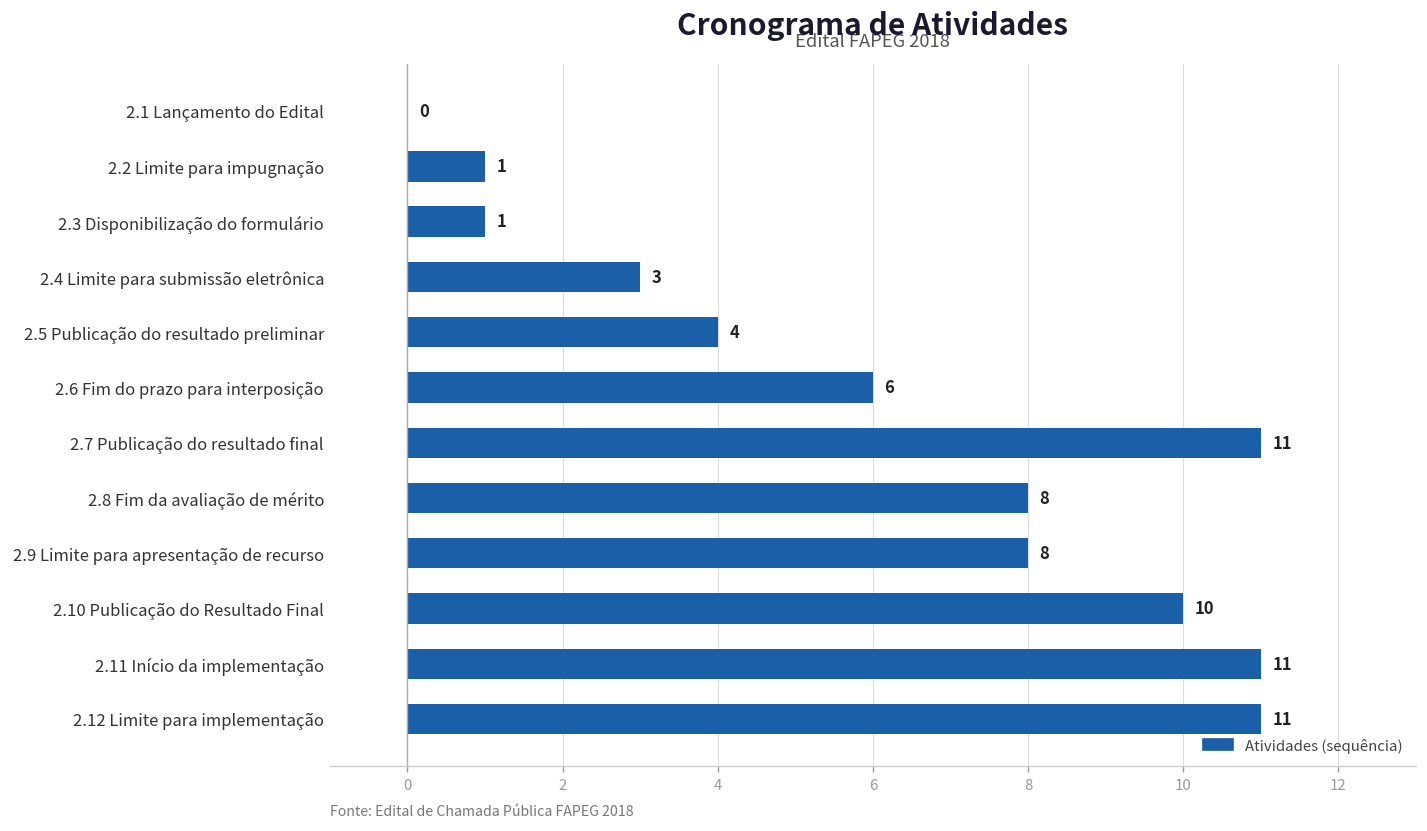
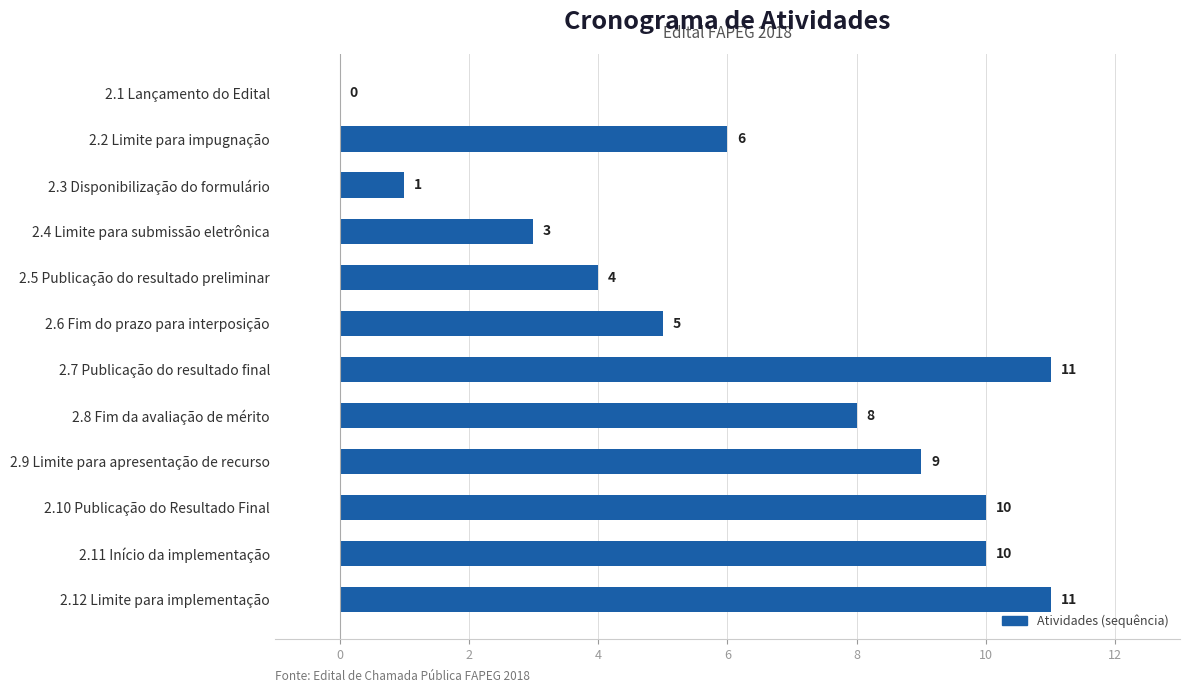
2.2 Limite para impugnação: 1 -> 6
2.6 Fim do prazo para interposição: 6 -> 5
2.9 Limite para apresentação de recurso: 8 -> 9
2.11 Início da implementação: 11 -> 10
